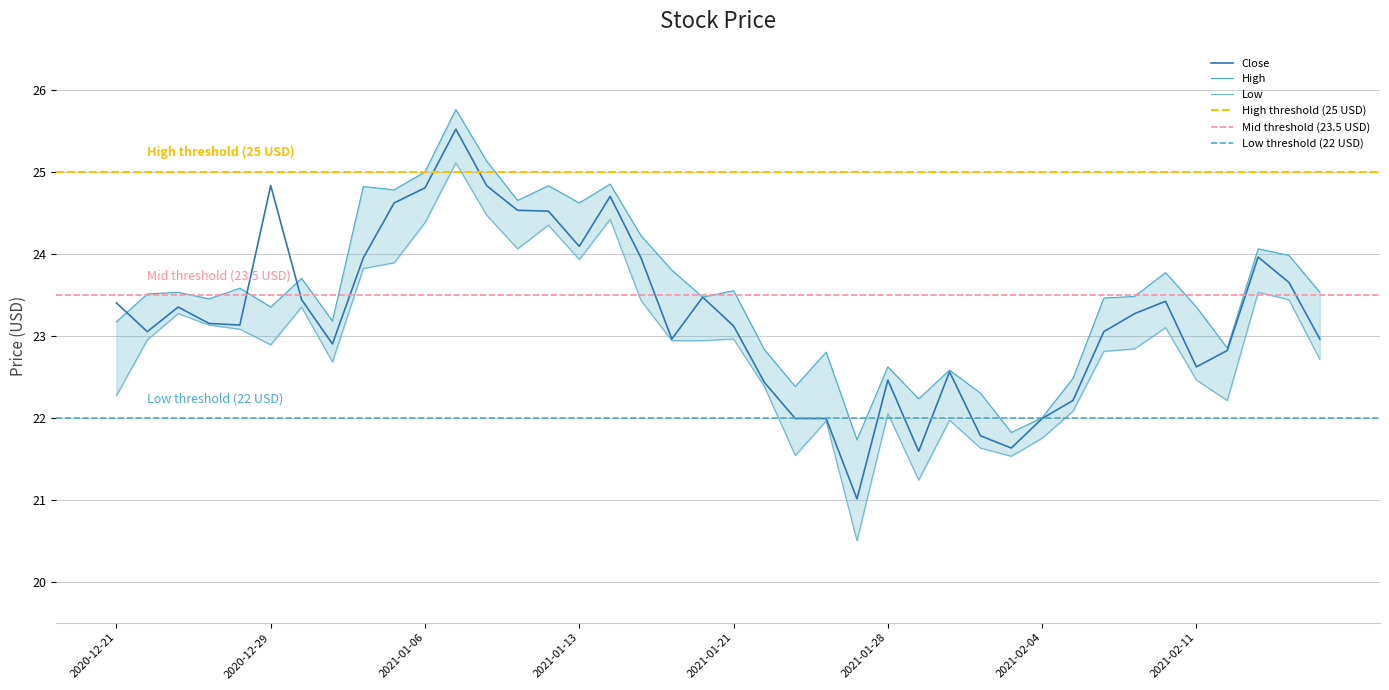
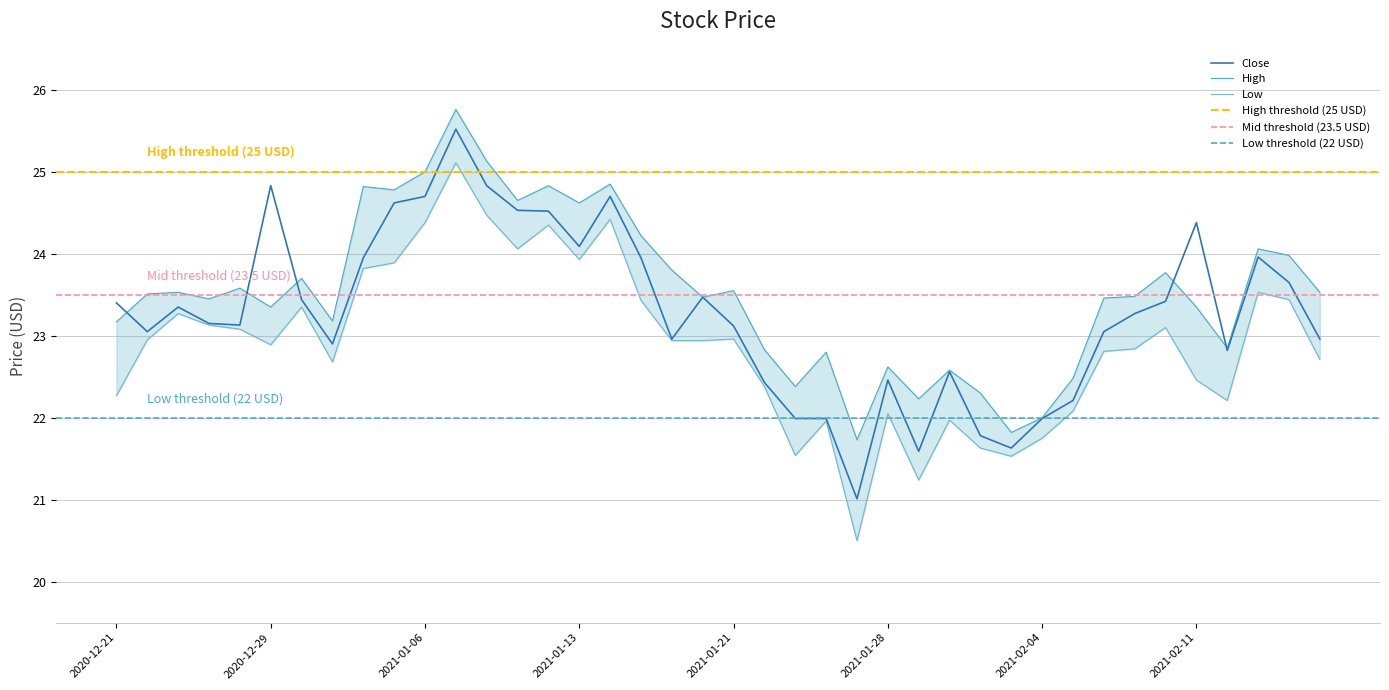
Close, 2021-01-06: 24.8 -> 24.7
Close, 2021-02-11: 22.6 -> 24.4
